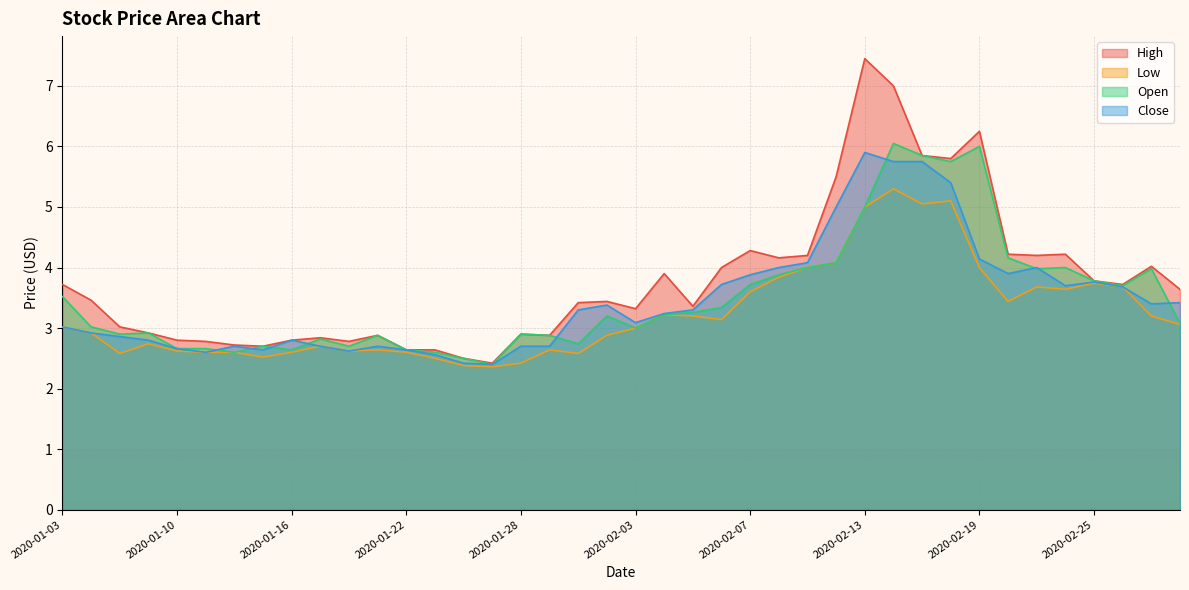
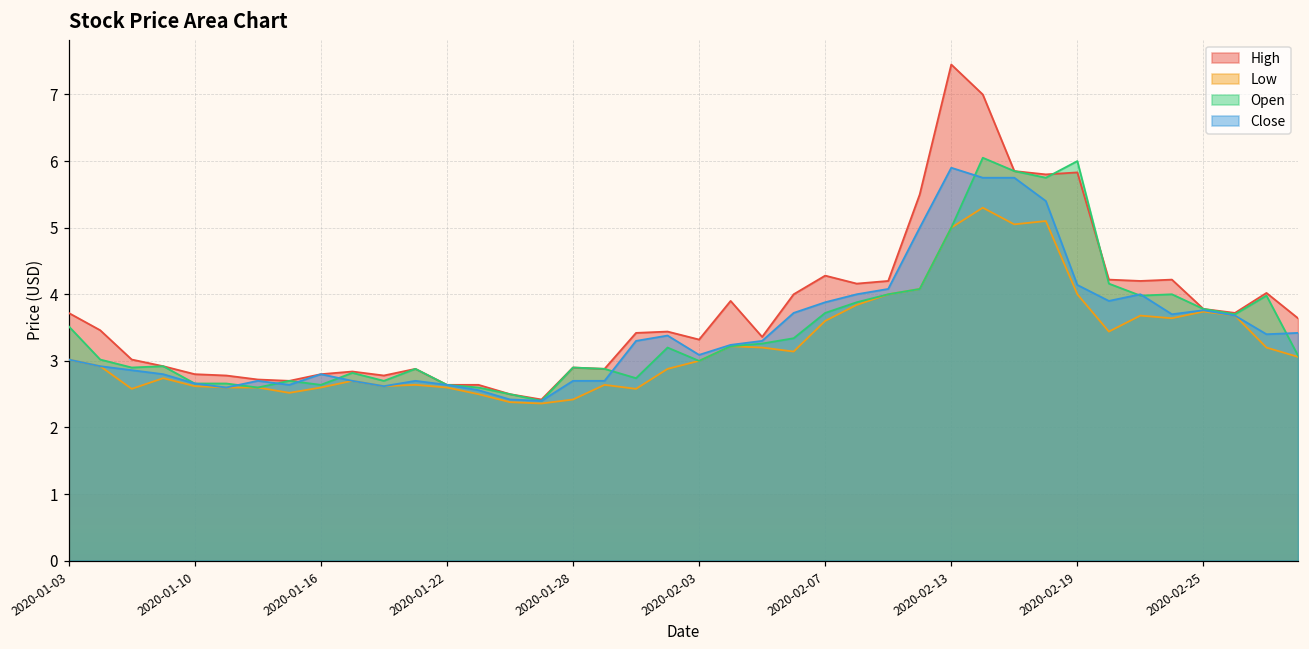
High, 2020-02-19: 6.3 -> 5.8
